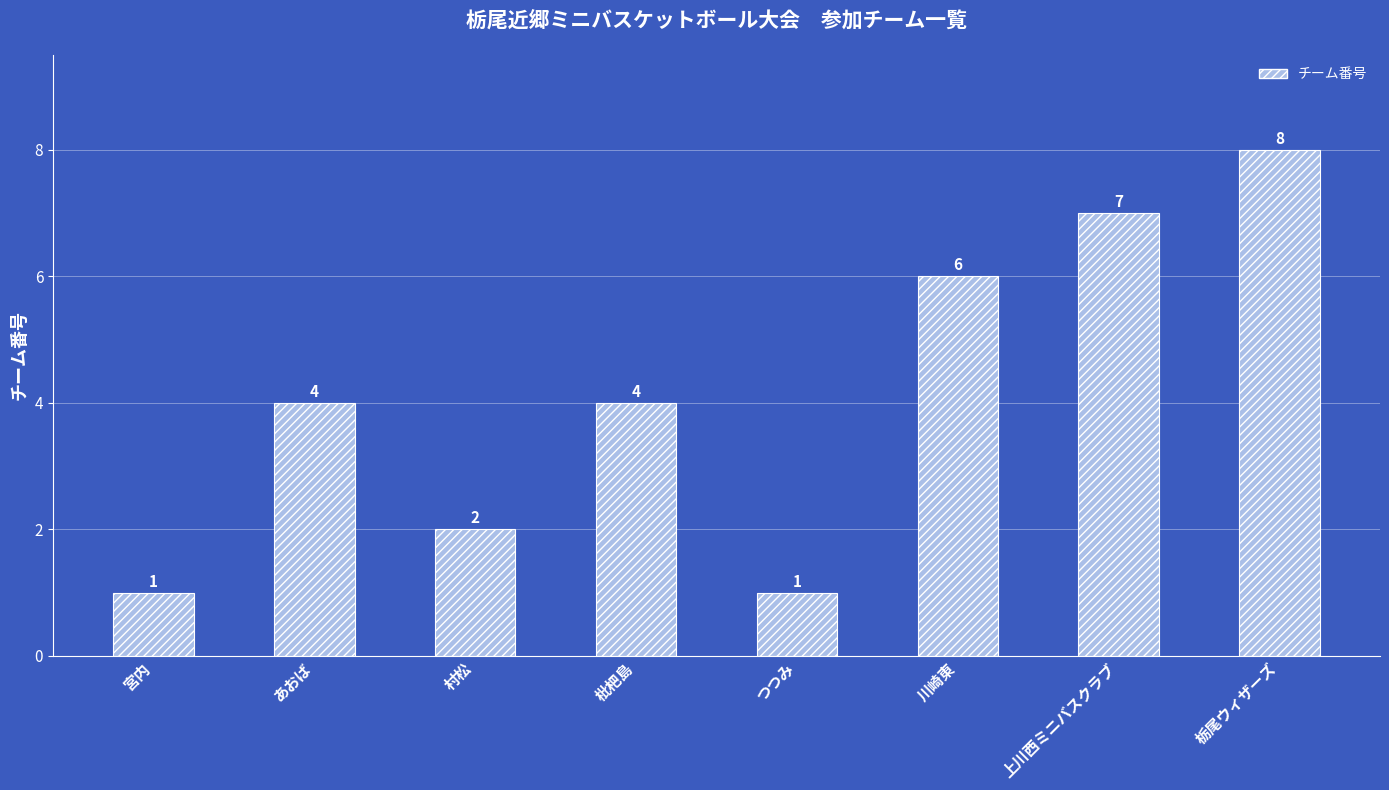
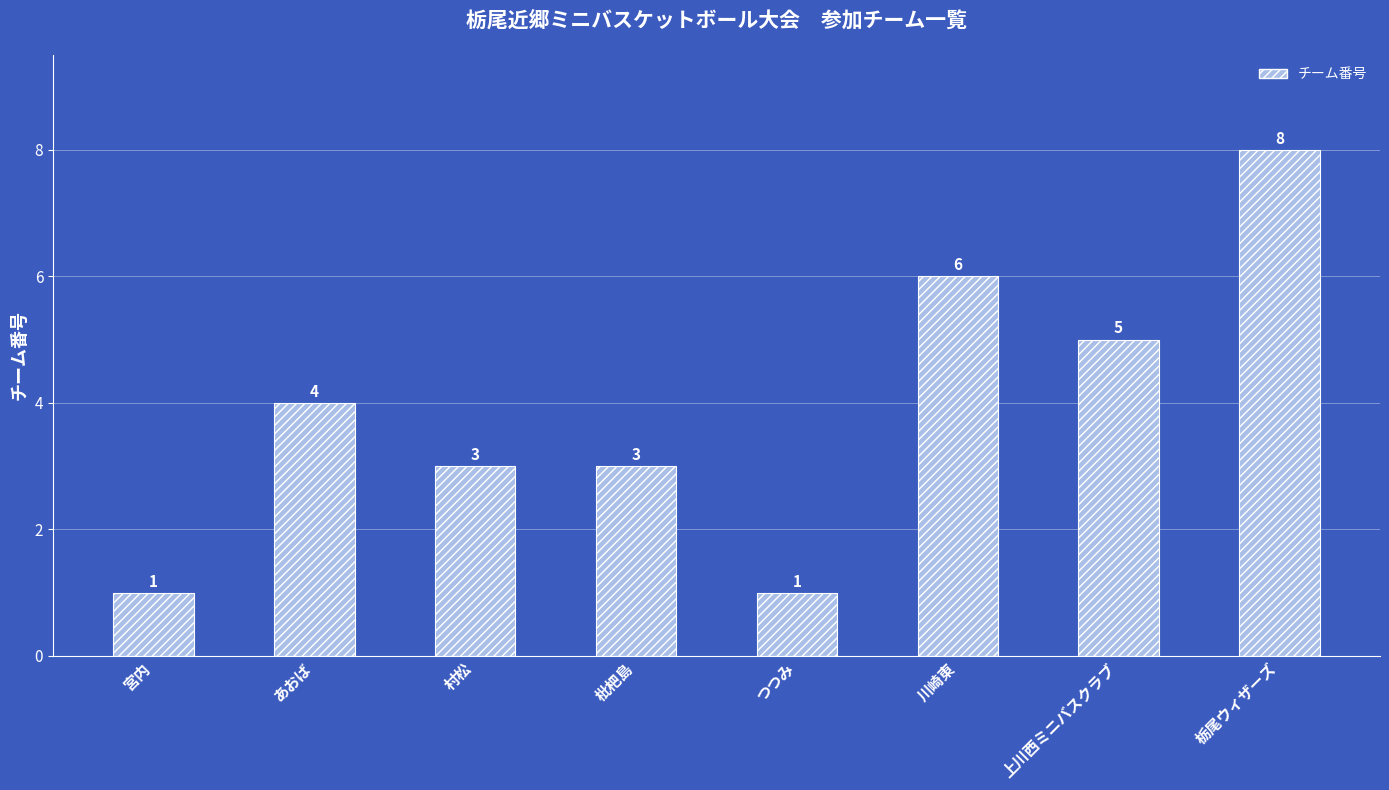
村松: 2 -> 3
枇杷島: 4 -> 3
上川西ミニバスクラブ: 7 -> 5
